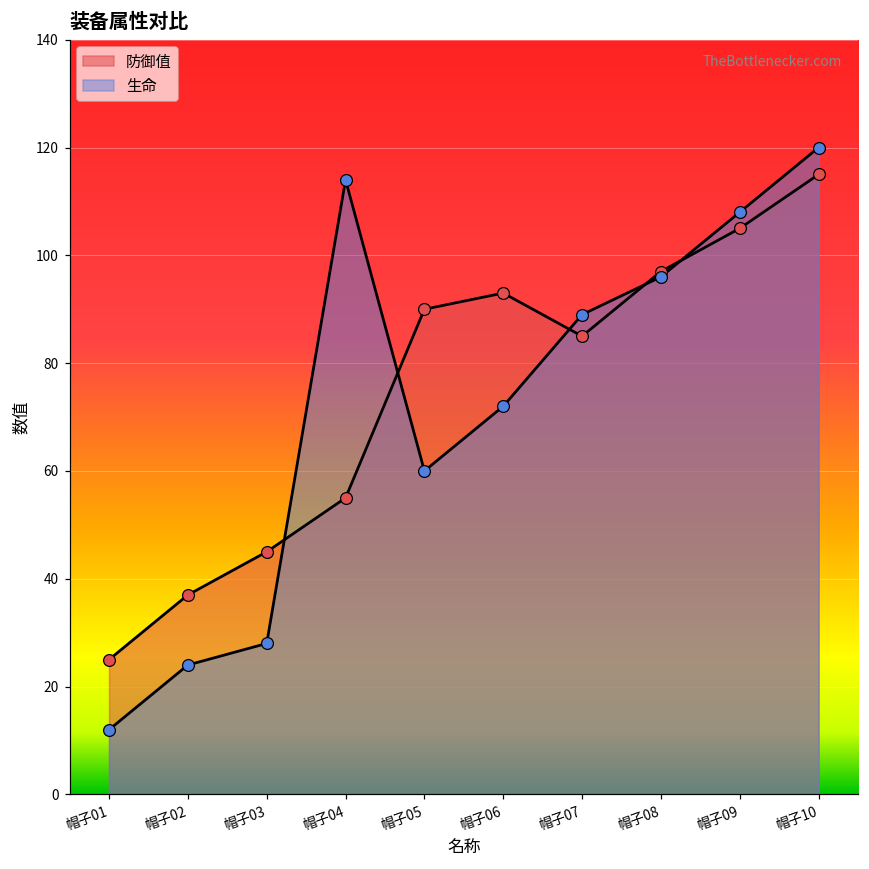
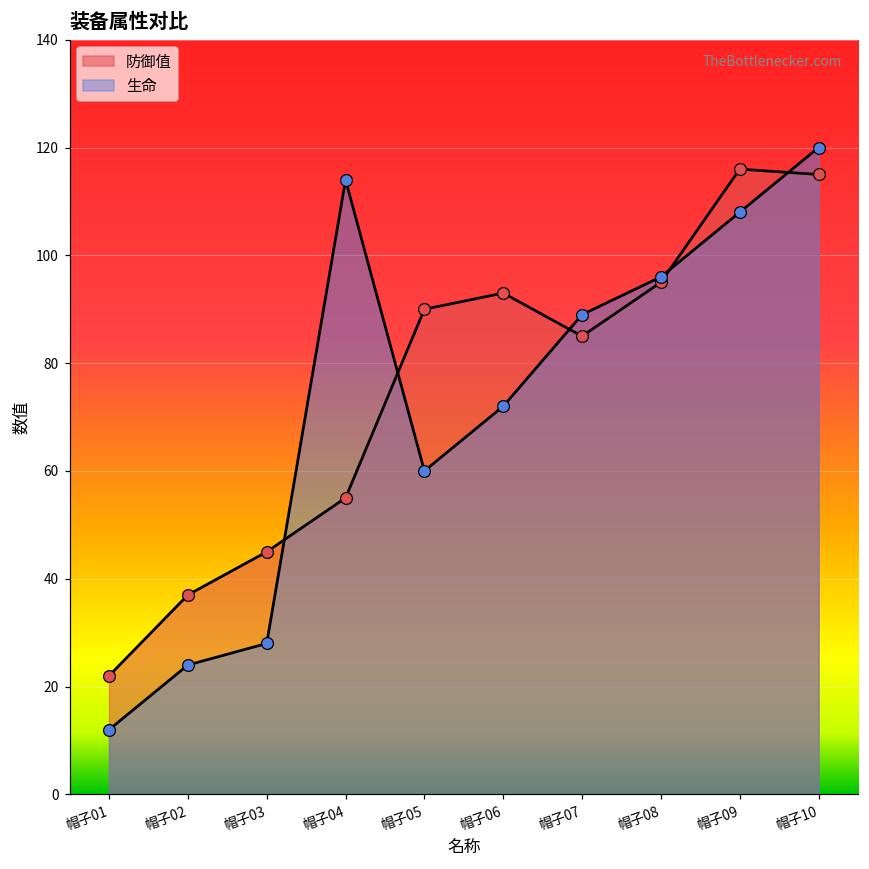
防御值, 帽子01: 25 -> 22
防御值, 帽子08: 97 -> 95
防御值, 帽子09: 105 -> 116
